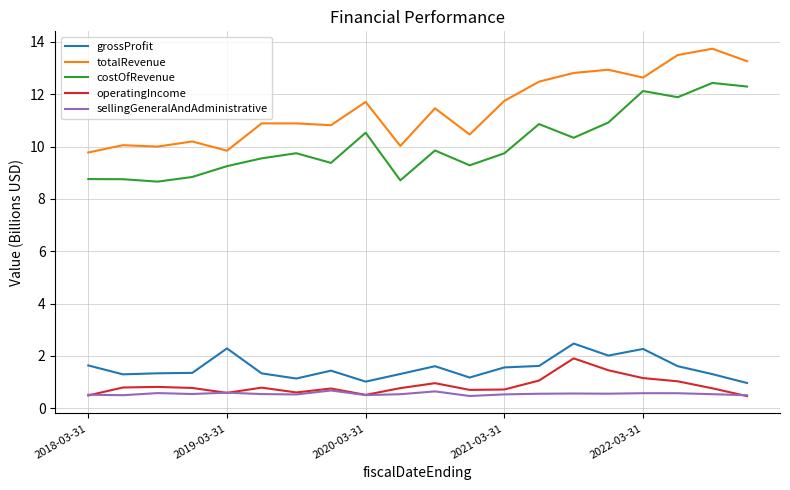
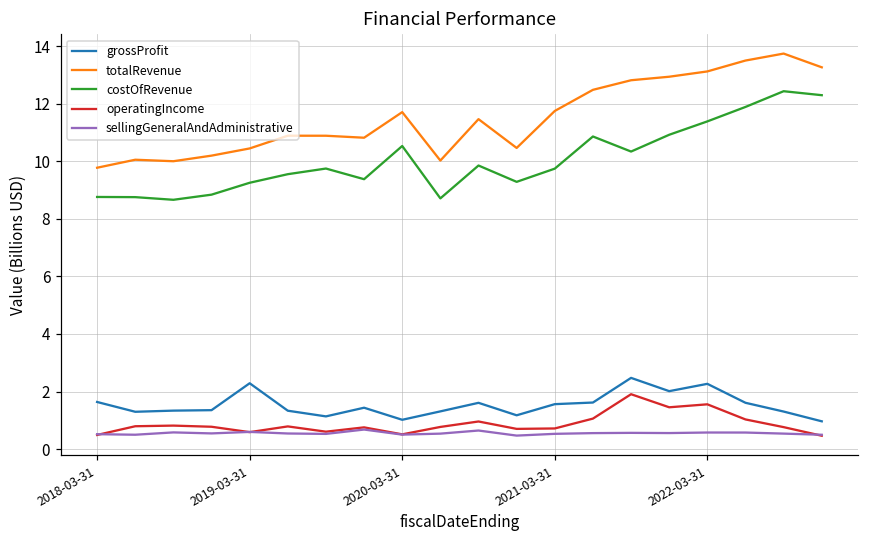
totalRevenue, 2019-03-31: 9.8 -> 10.4
totalRevenue, 2022-03-31: 12.6 -> 13.1
costOfRevenue, 2022-03-31: 12.1 -> 11.4
operatingIncome, 2022-03-31: 1.2 -> 1.6
